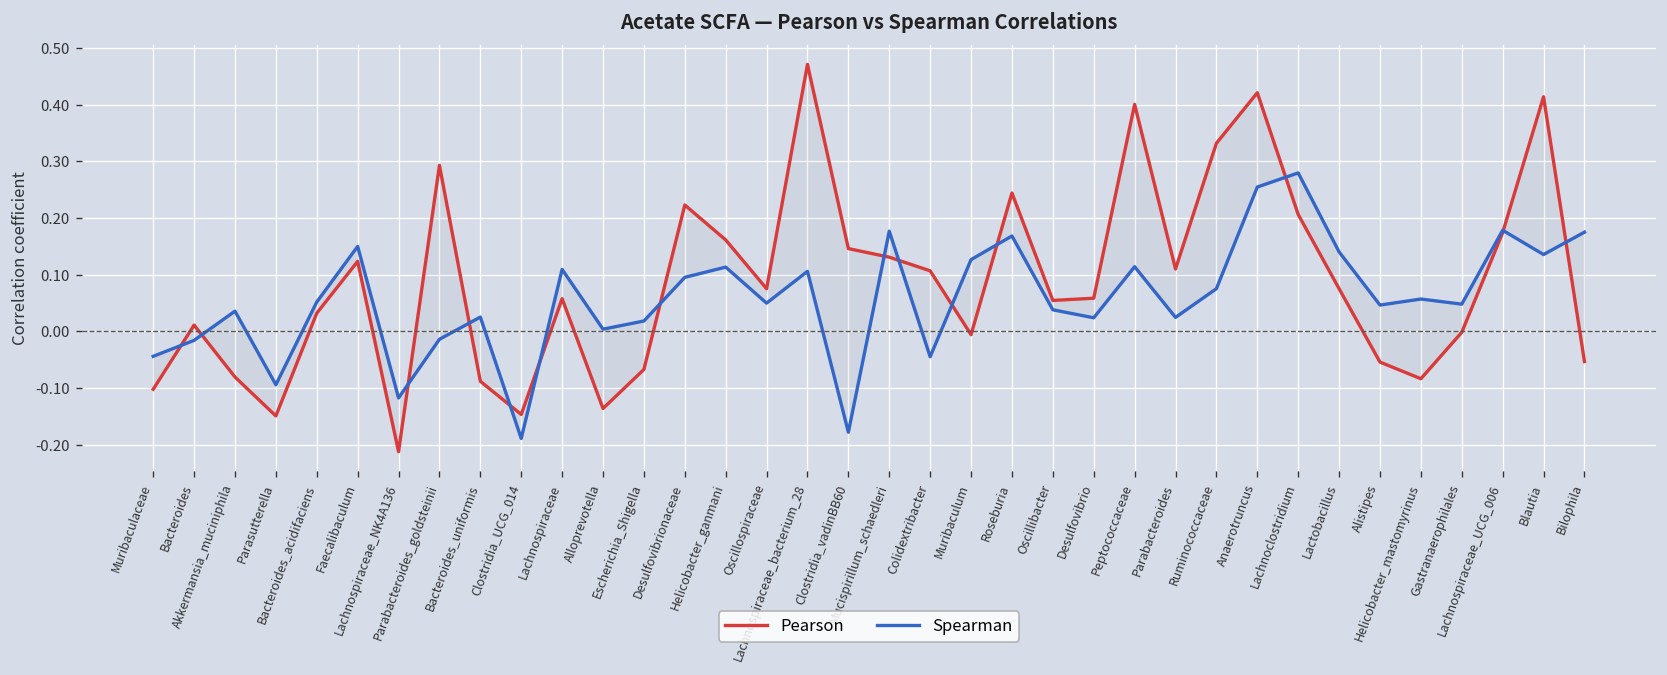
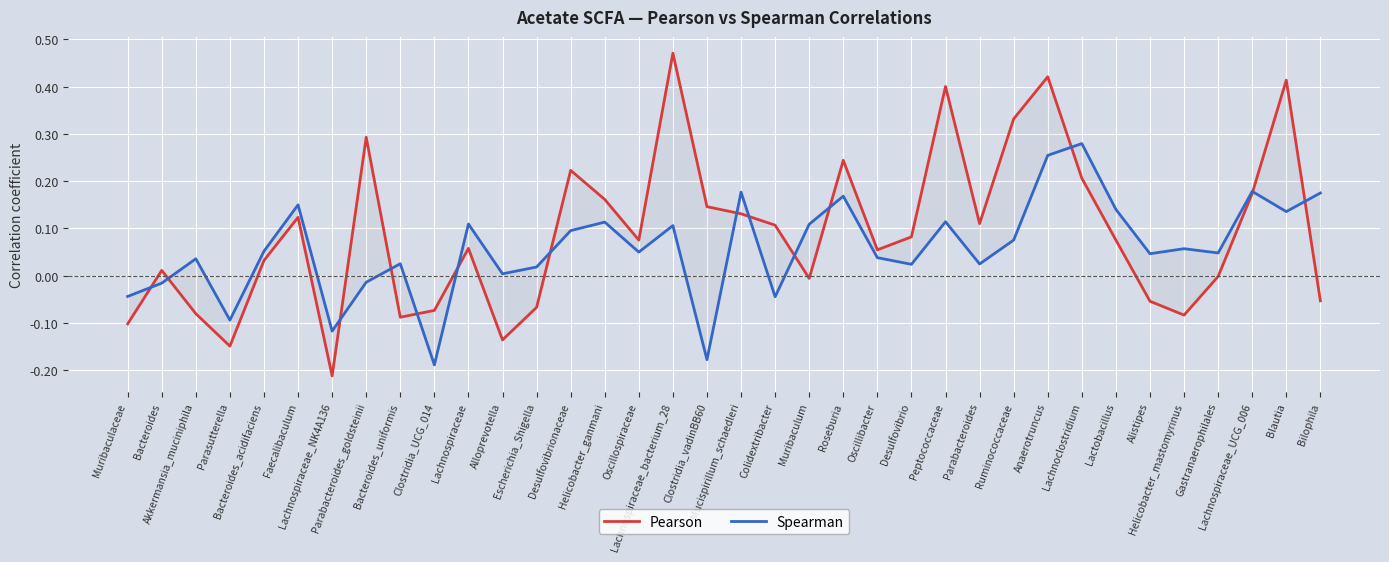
Pearson, Clostridia_UCG_014: -0.15 -> -0.07
Spearman, Muribaculum: 0.13 -> 0.11
Pearson, Desulfovibrio: 0.06 -> 0.08
